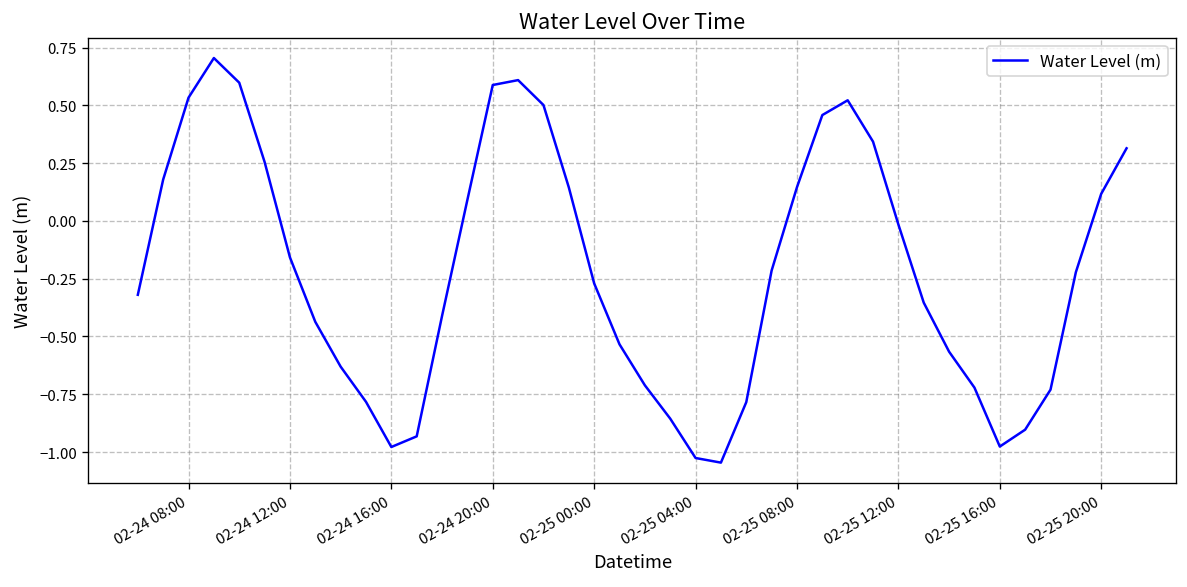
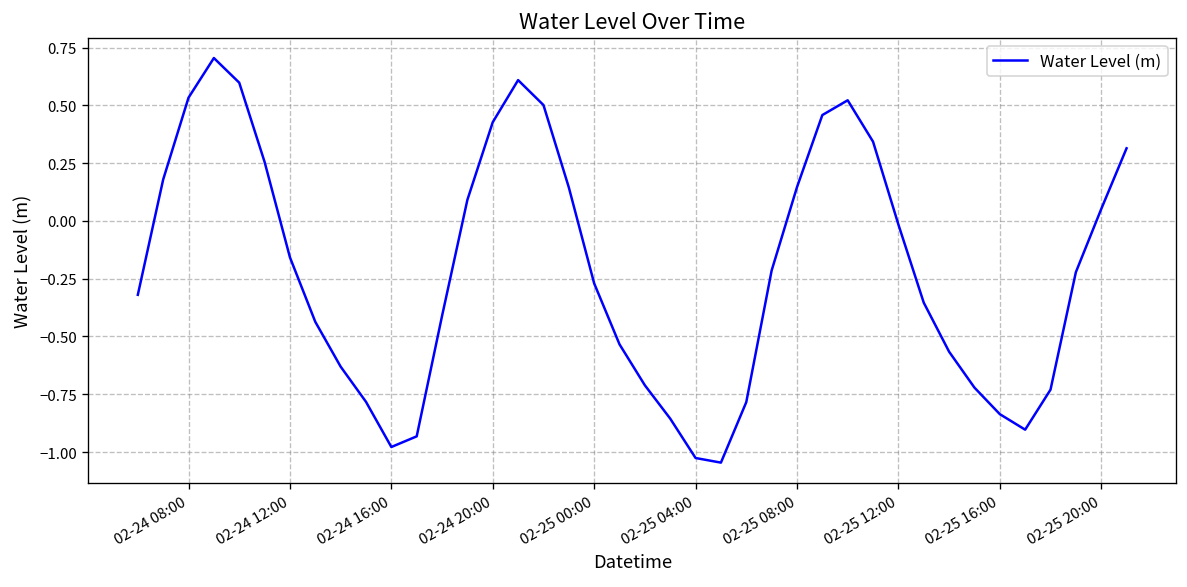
02-24 20:00: 0.59 -> 0.43
02-25 16:00: -0.98 -> -0.84
02-25 20:00: 0.12 -> 0.05
